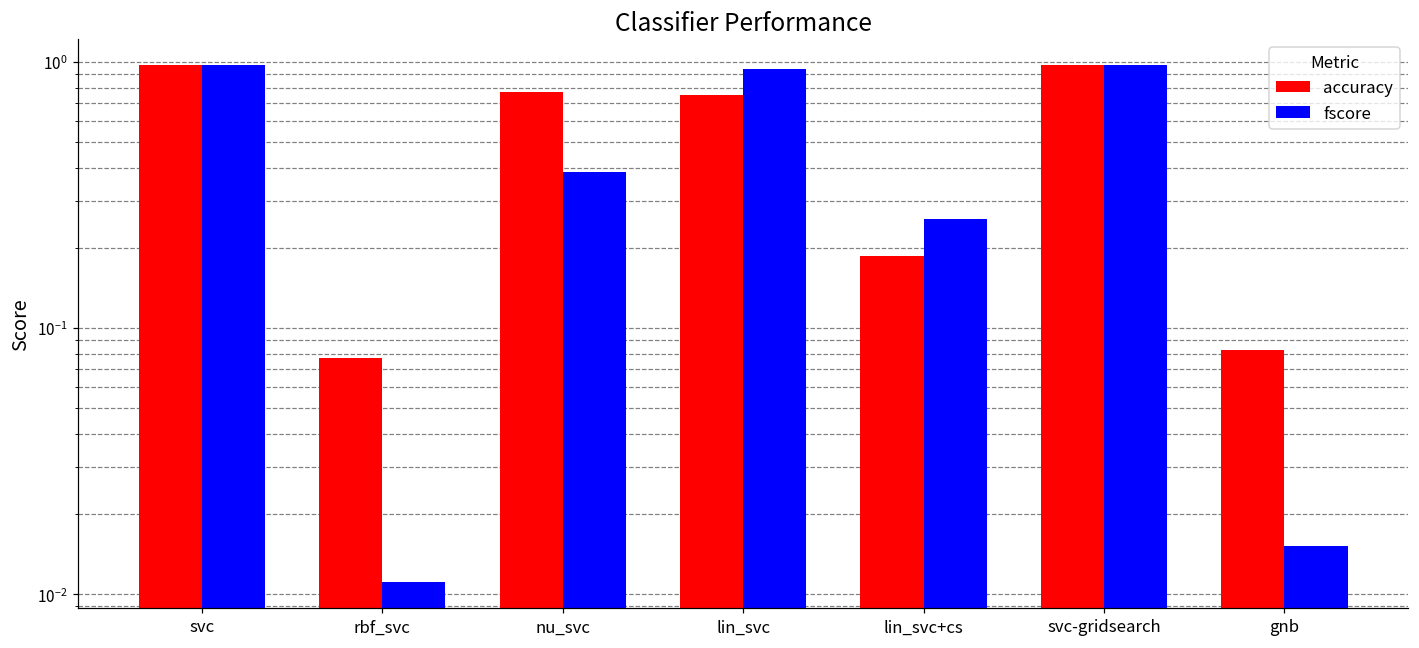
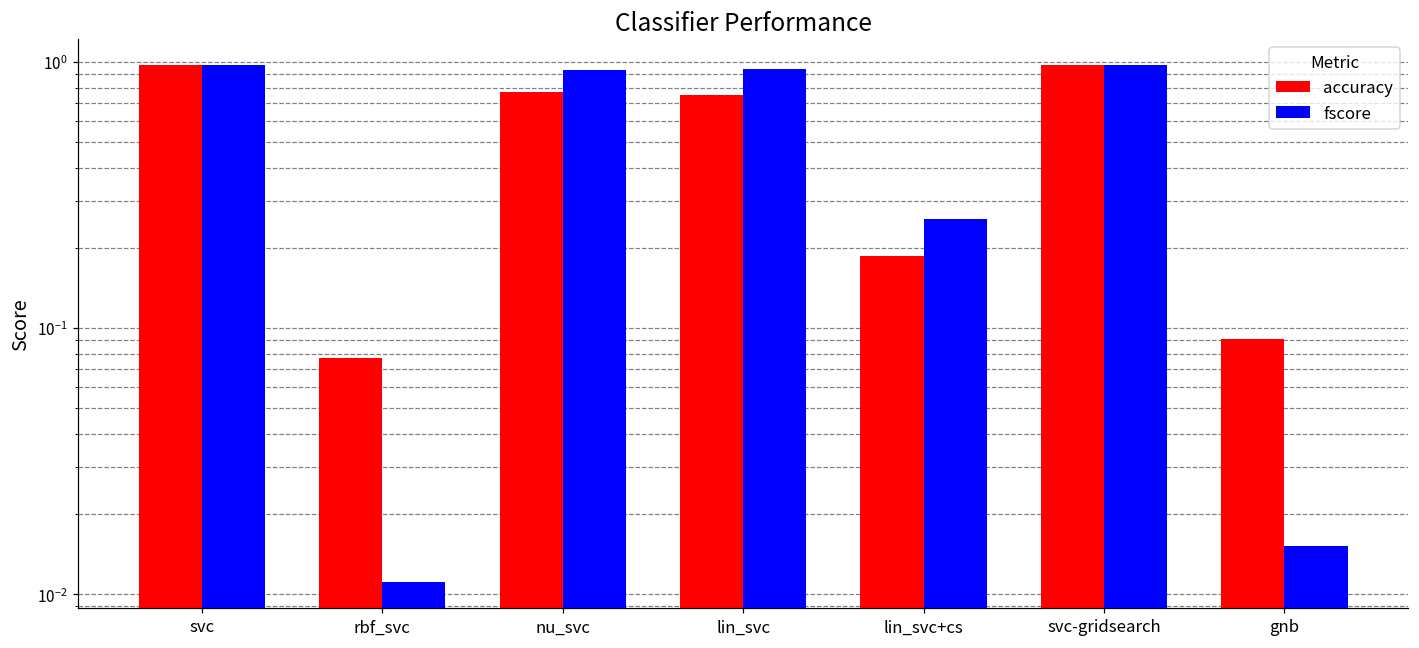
fscore, nu_svc: 0.39 -> 0.93
accuracy, gnb: 0.082 -> 0.091
